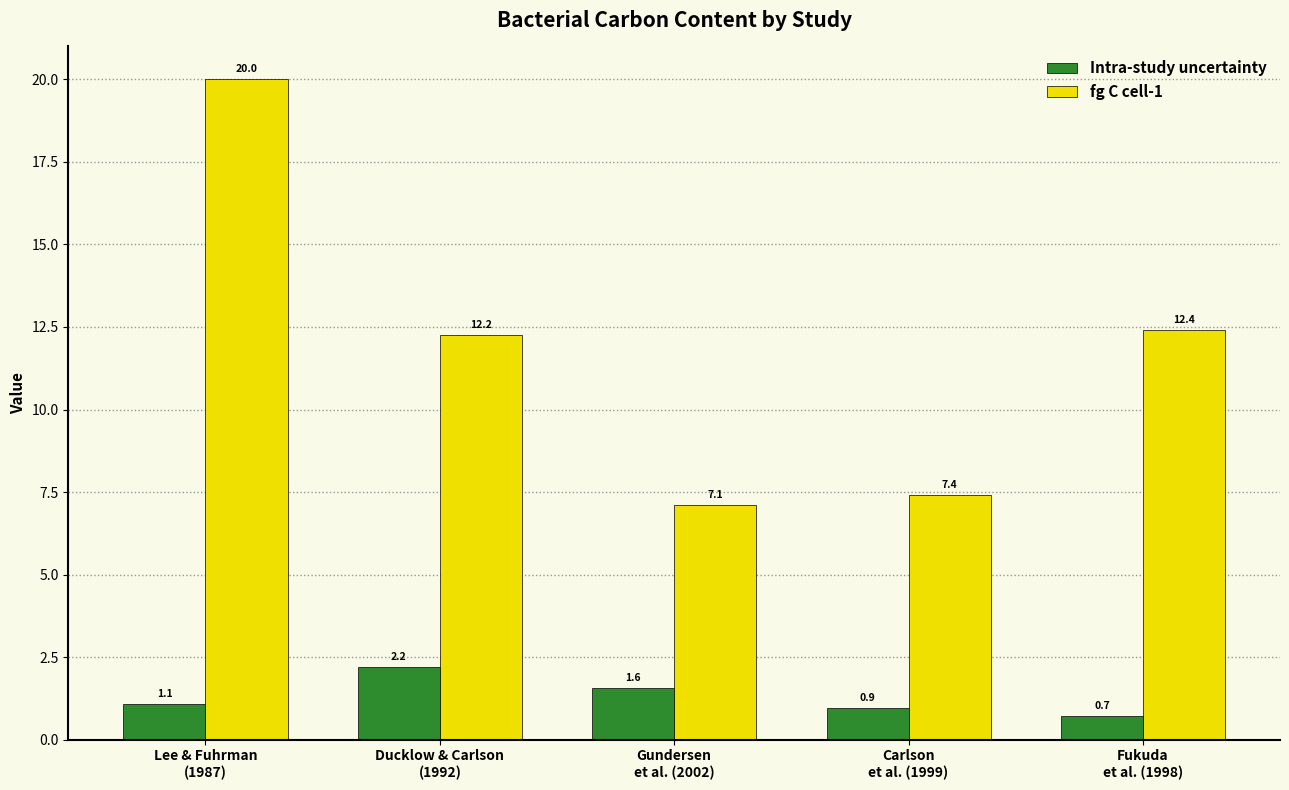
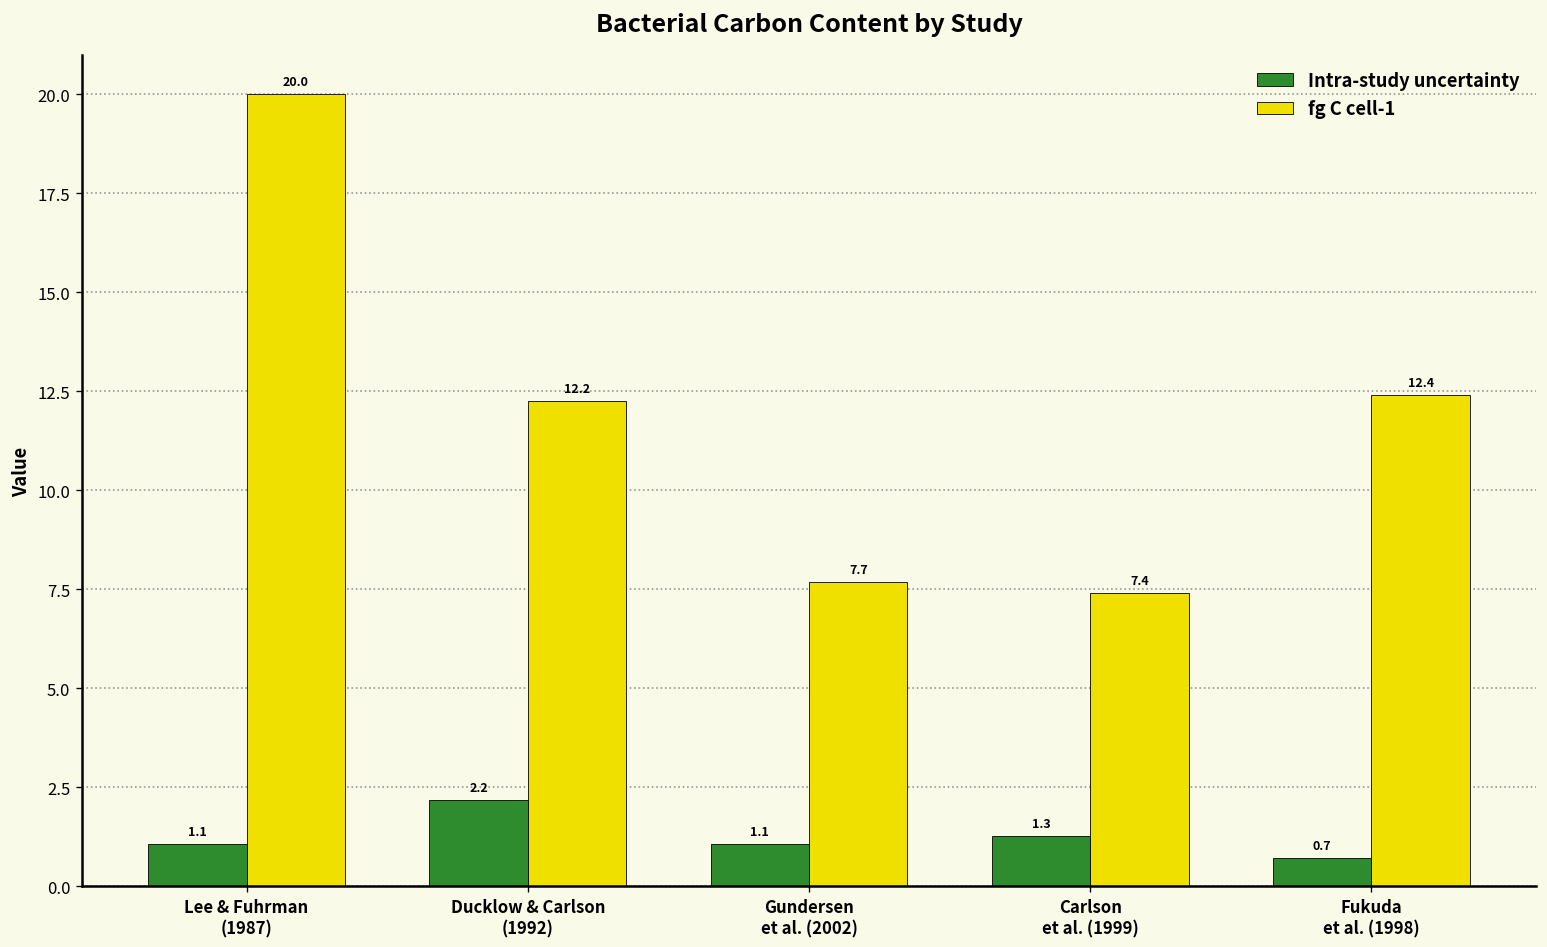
Intra-study uncertainty, Gundersen et al. (2002): 1.6 -> 1.1
fg C cell-1, Gundersen et al. (2002): 7.1 -> 7.7
Intra-study uncertainty, Carlson et al. (1999): 0.9 -> 1.3
